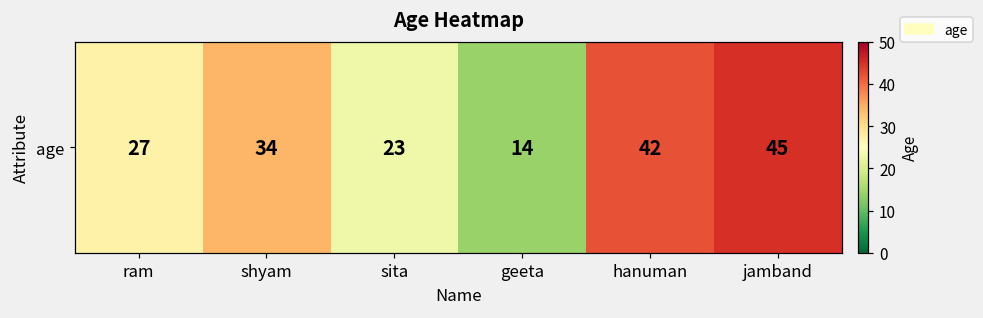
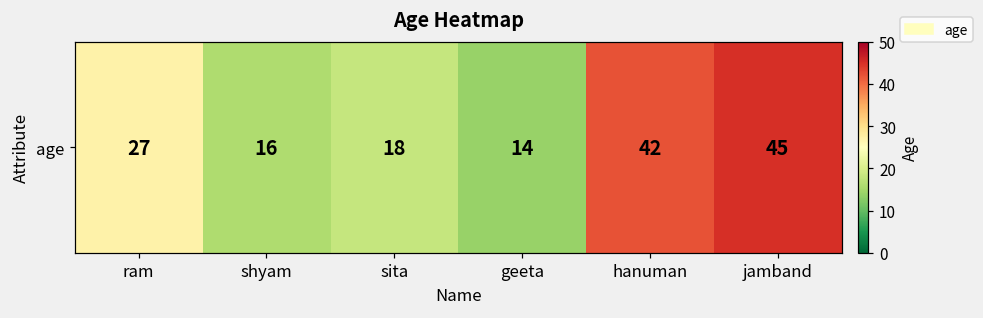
age, shyam: 34 -> 16
age, sita: 23 -> 18
